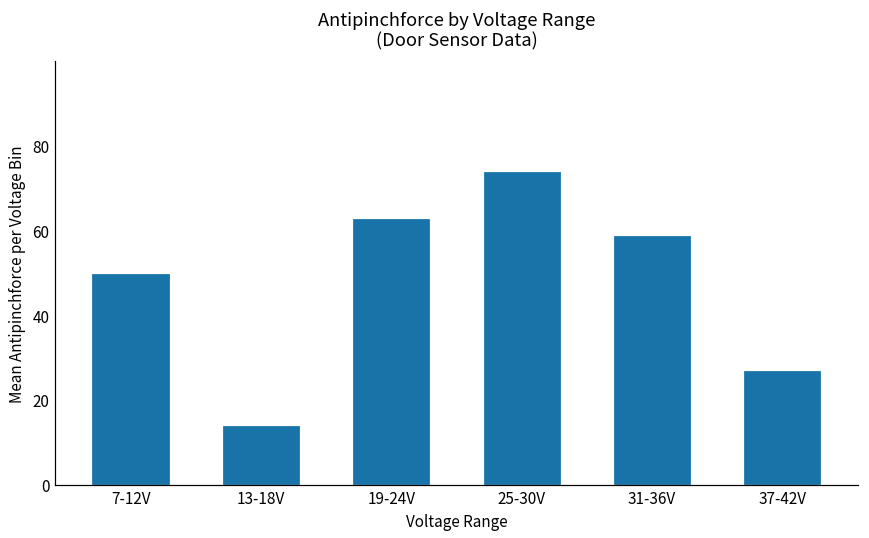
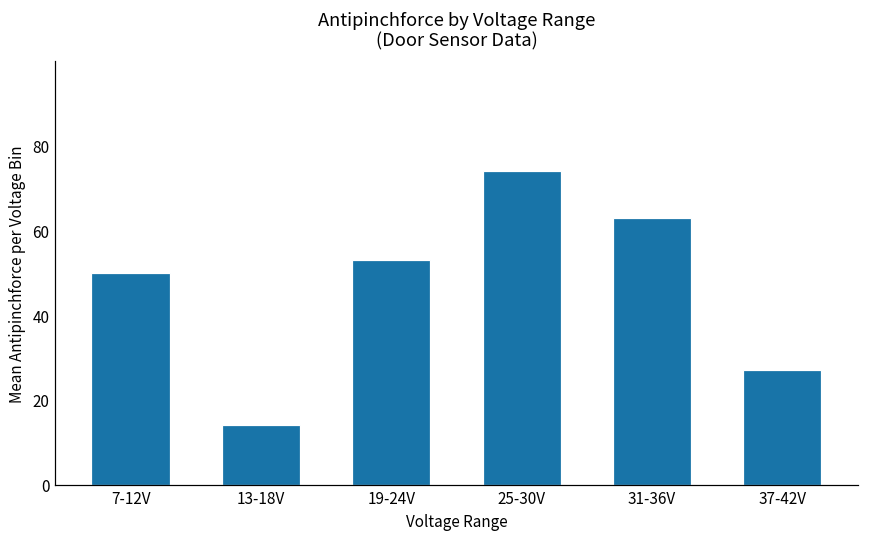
19-24V: 63 -> 53
31-36V: 59 -> 63
